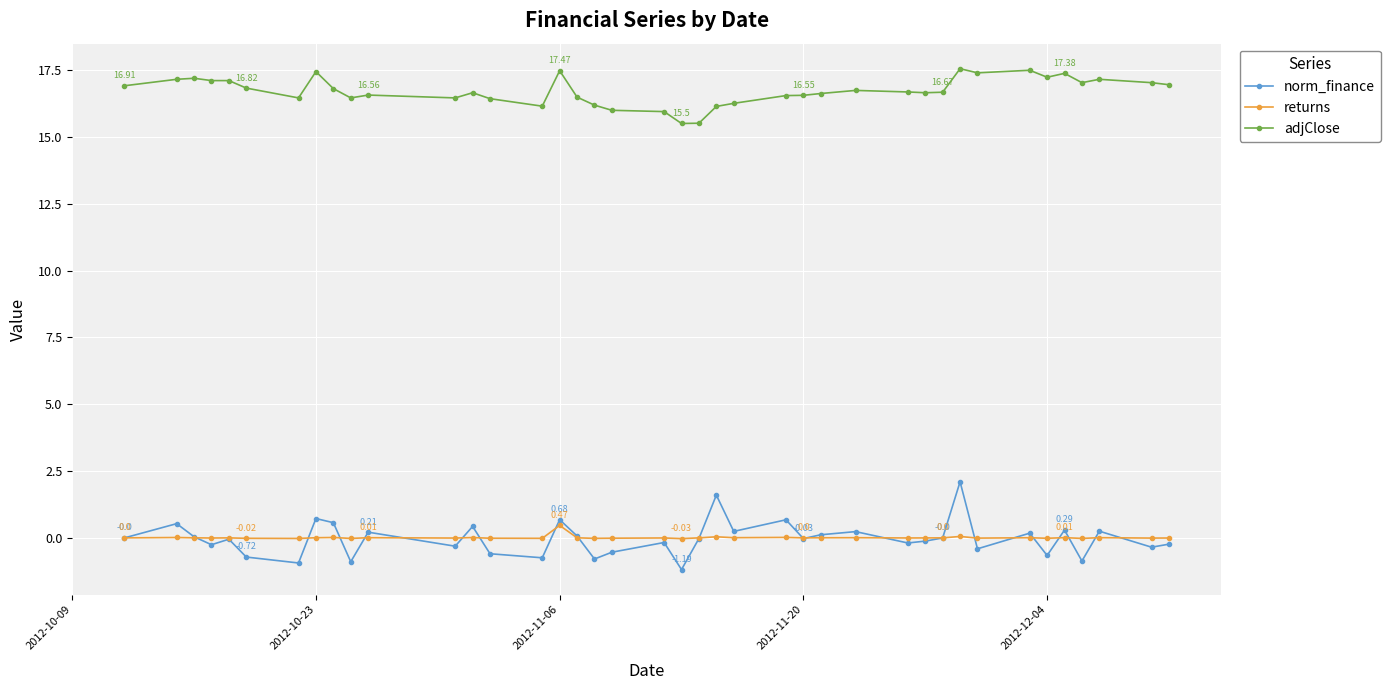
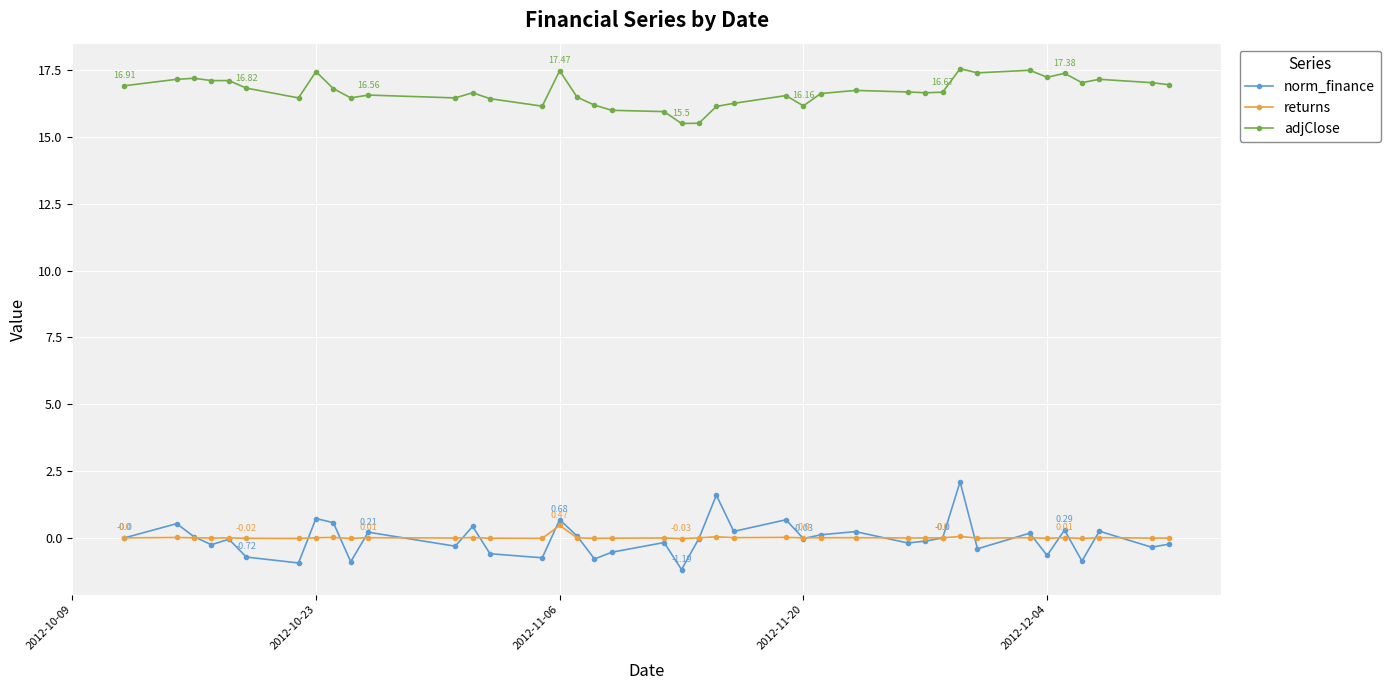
adjClose, 2012-11-20: 16.55 -> 16.16
